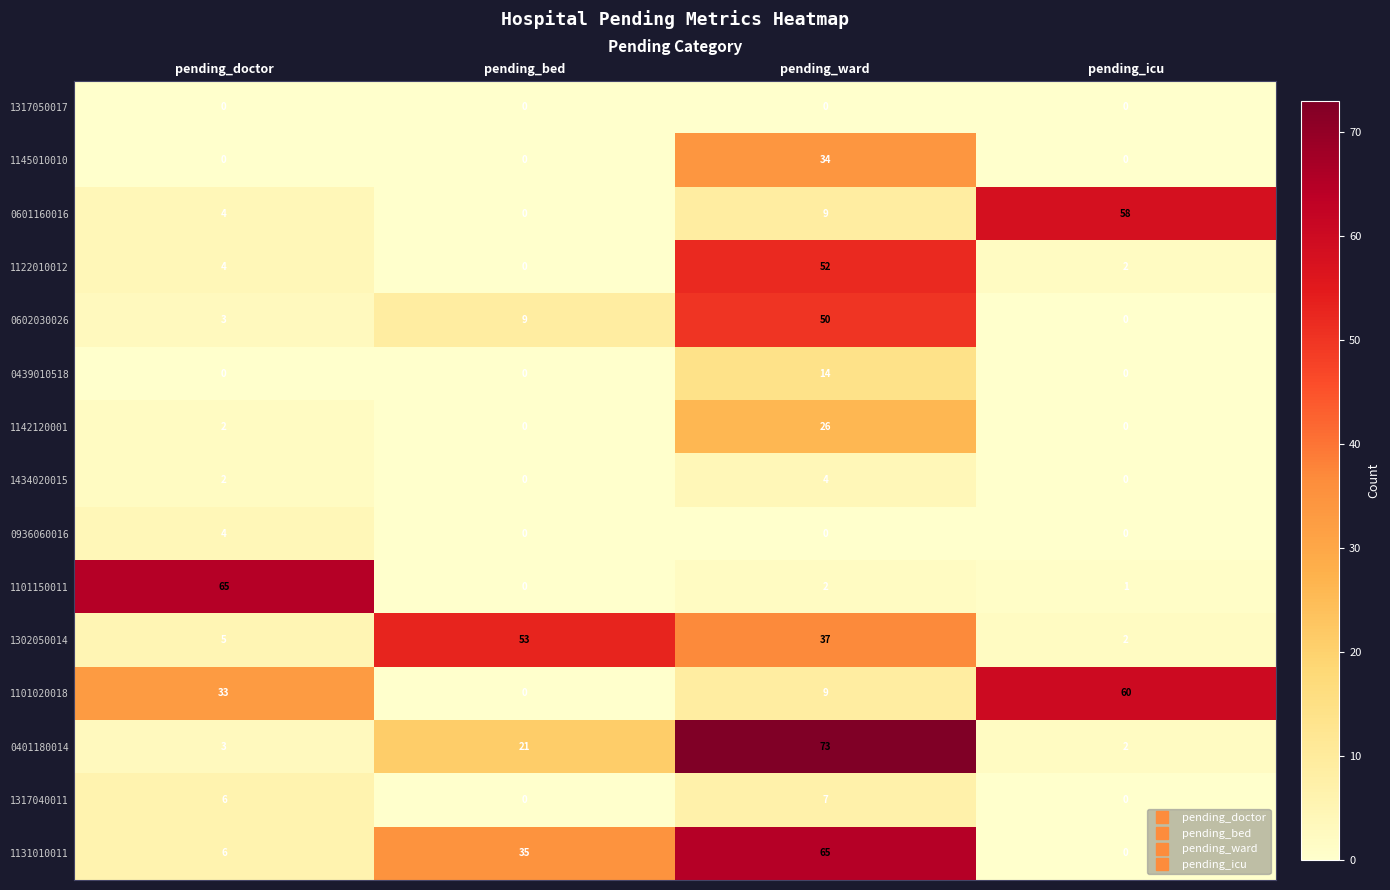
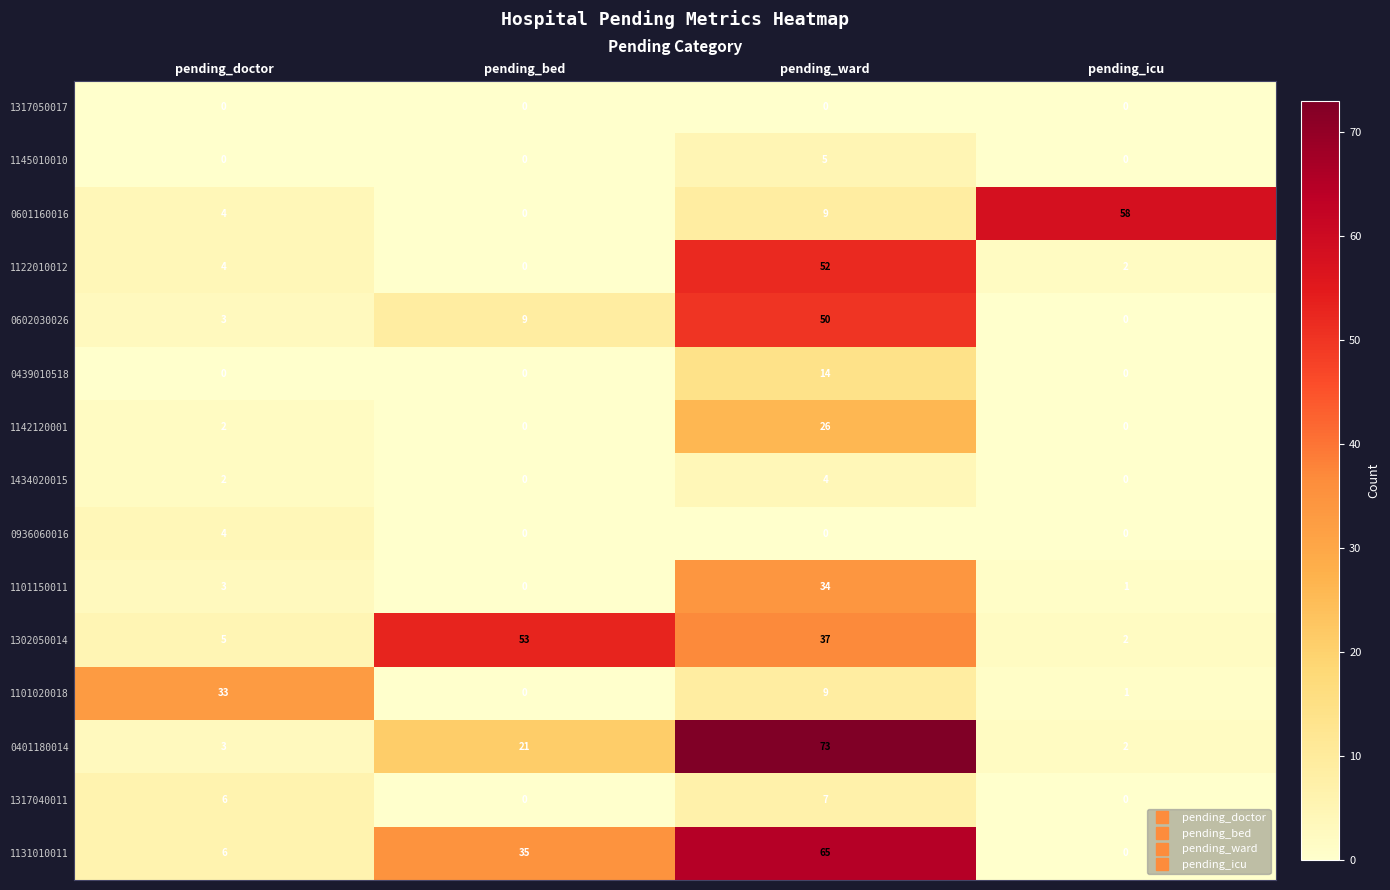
1145010010, pending_ward: 34 -> 5
1101150011, pending_doctor: 65 -> 3
1101150011, pending_ward: 2 -> 34
1101020018, pending_icu: 60 -> 1
